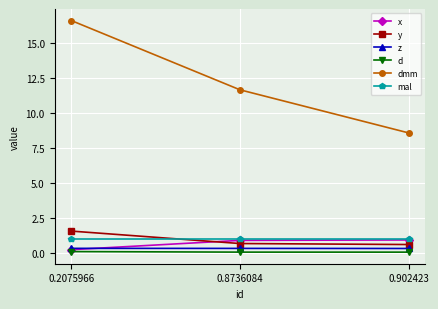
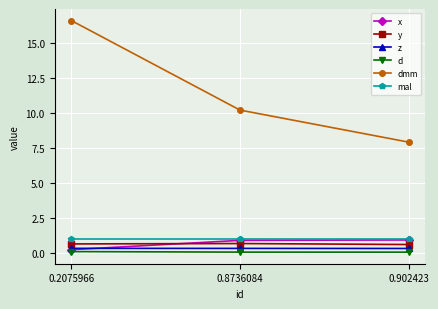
y, 0.2075966: 1.5 -> 0.6
dmm, 0.8736084: 11.7 -> 10.2
dmm, 0.902423: 8.6 -> 7.9
